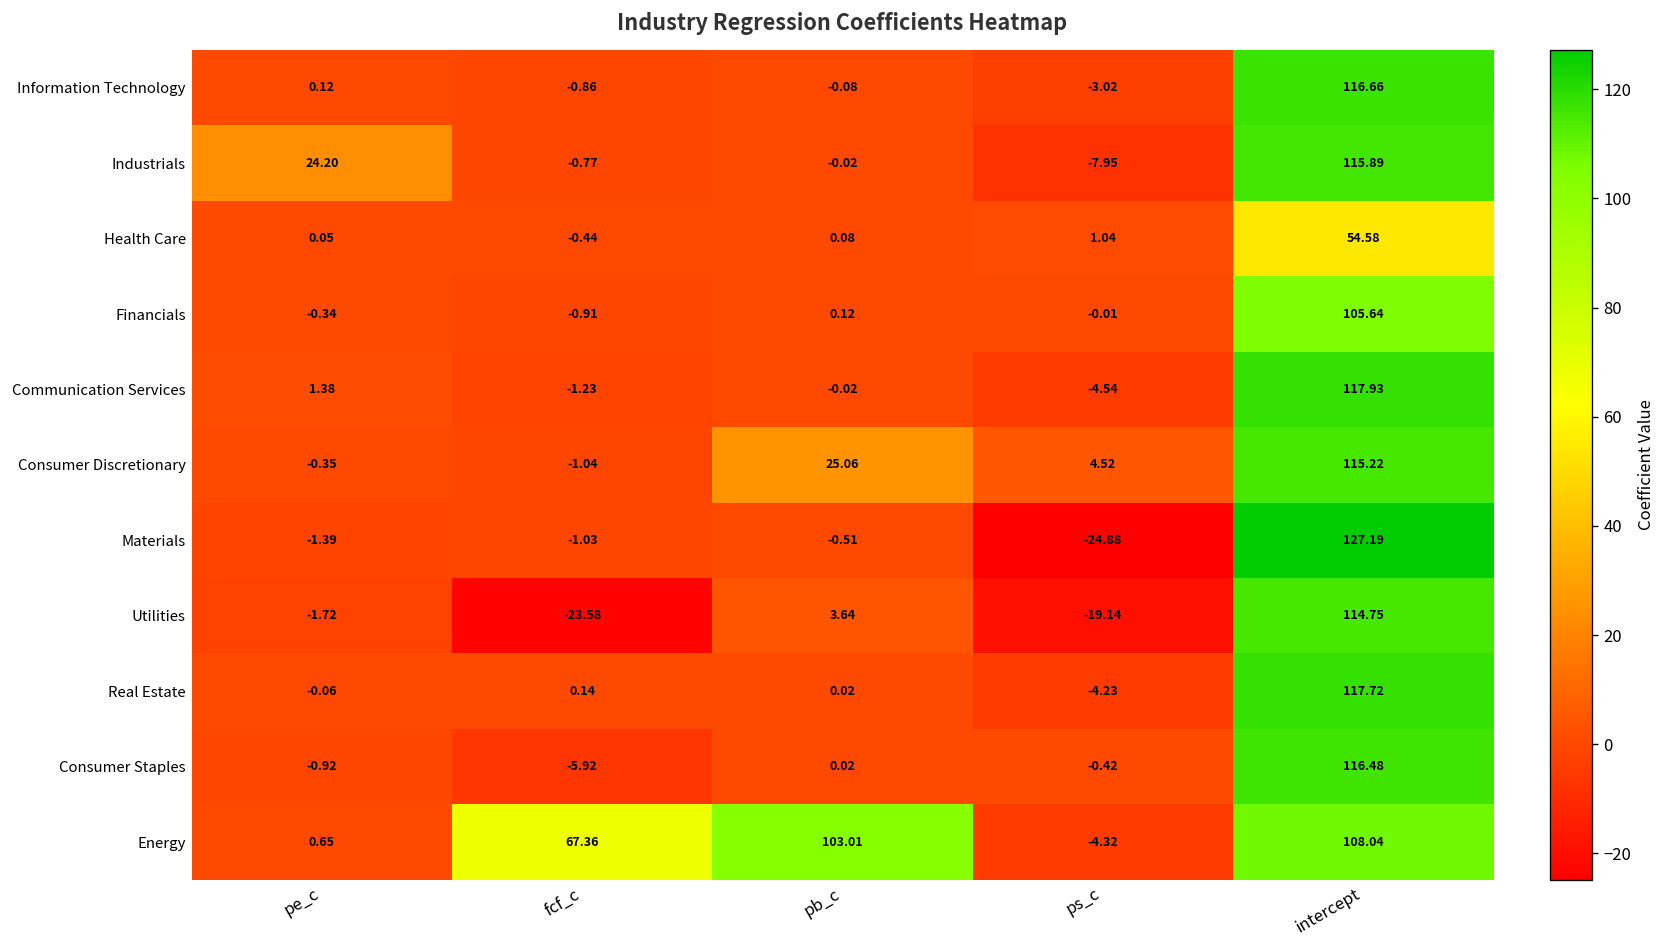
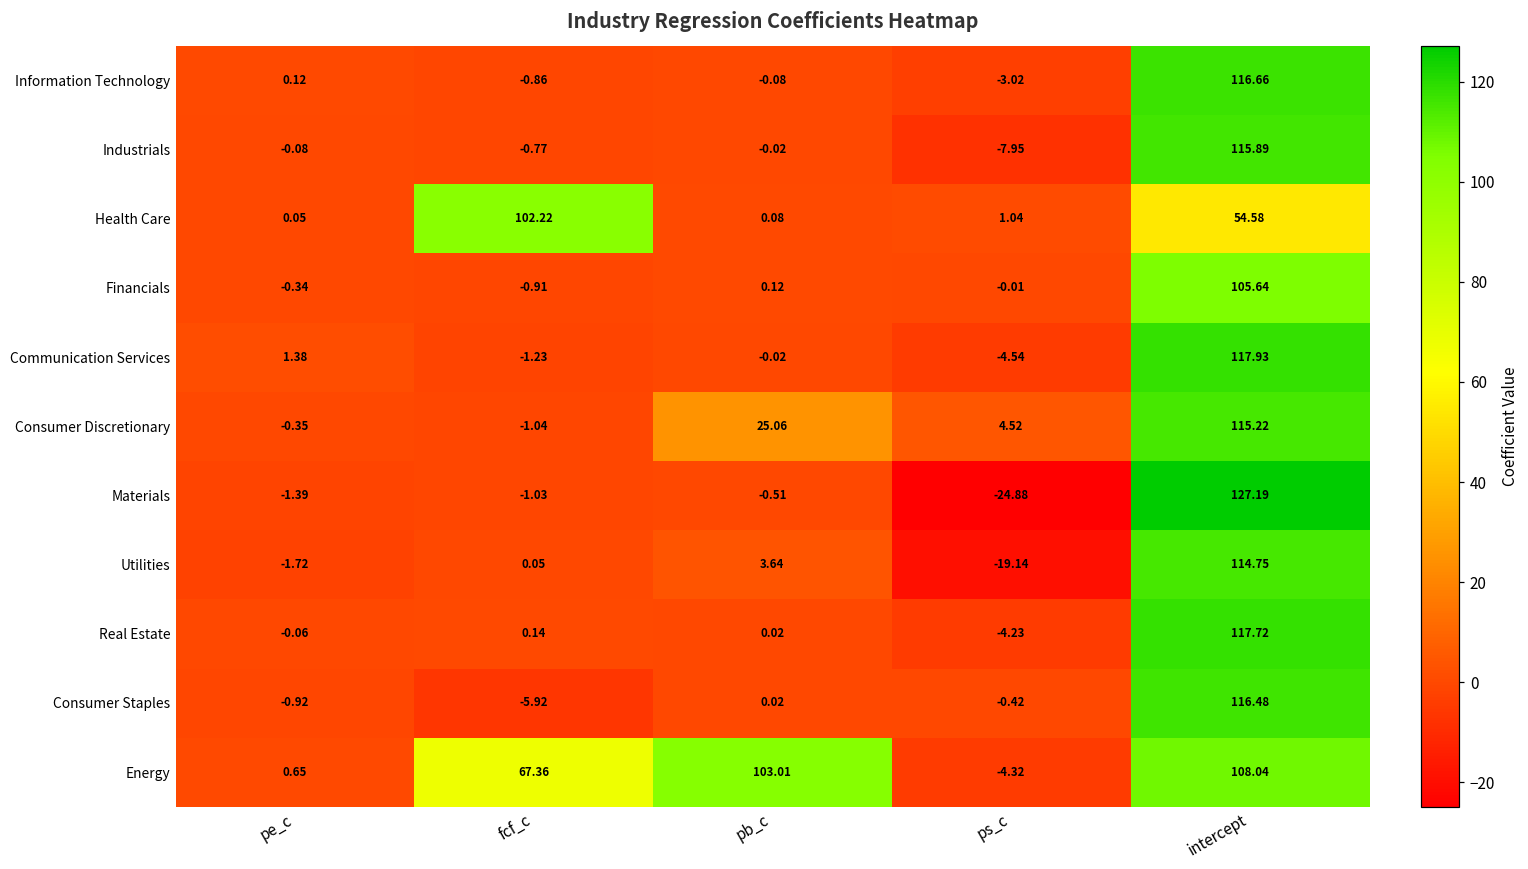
Industrials, pe_c: 24.20 -> -0.08
Health Care, fcf_c: -0.44 -> 102.22
Utilities, fcf_c: -23.58 -> 0.05
